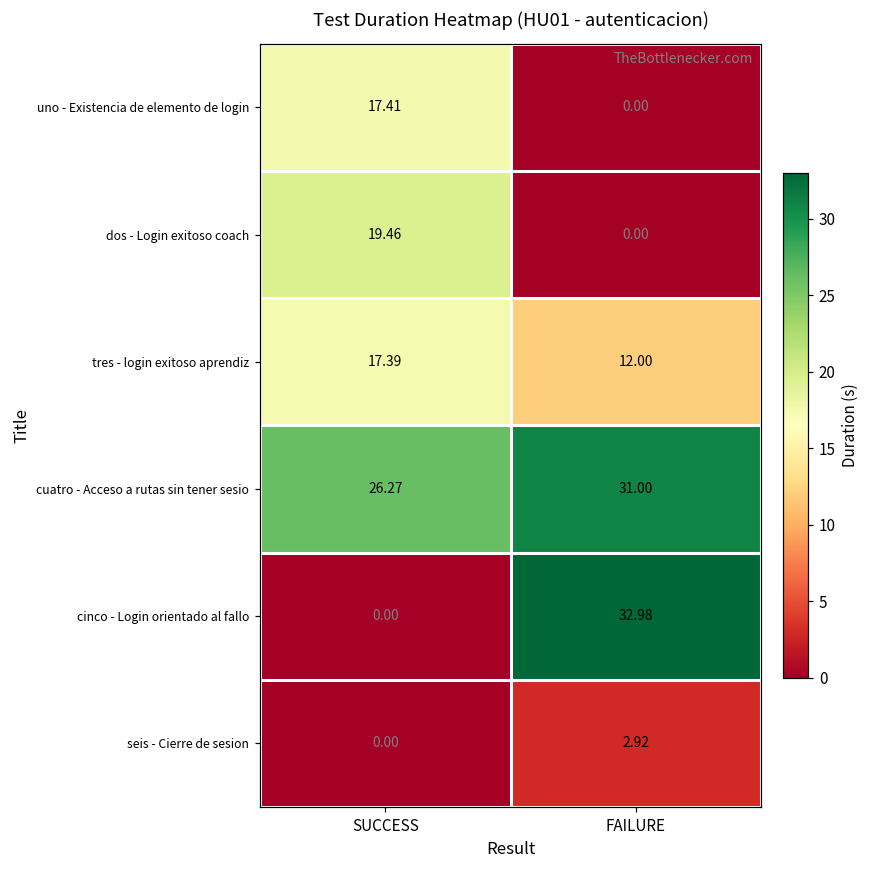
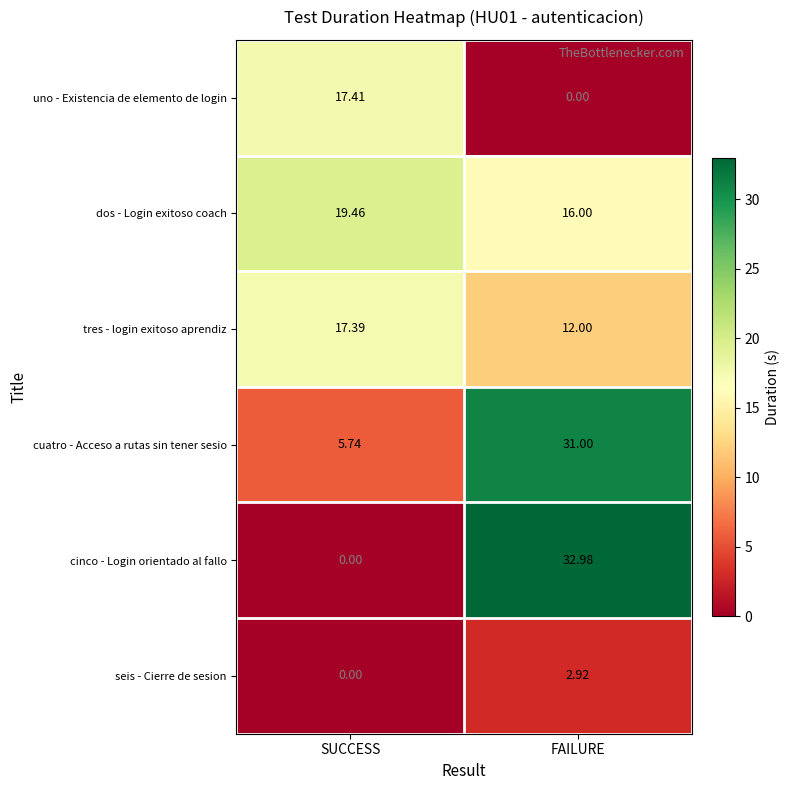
dos - Login exitoso coach, FAILURE: 0.00 -> 16.00
cuatro - Acceso a rutas sin tener sesio, SUCCESS: 26.27 -> 5.74
